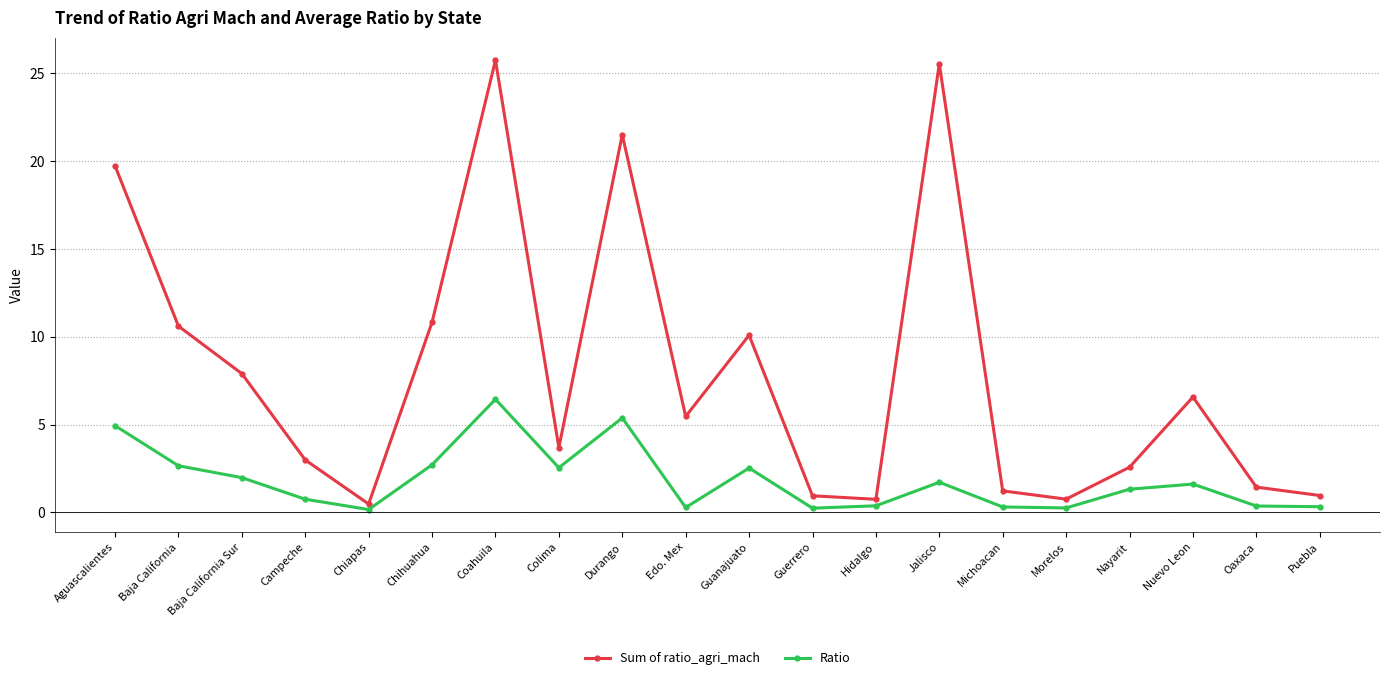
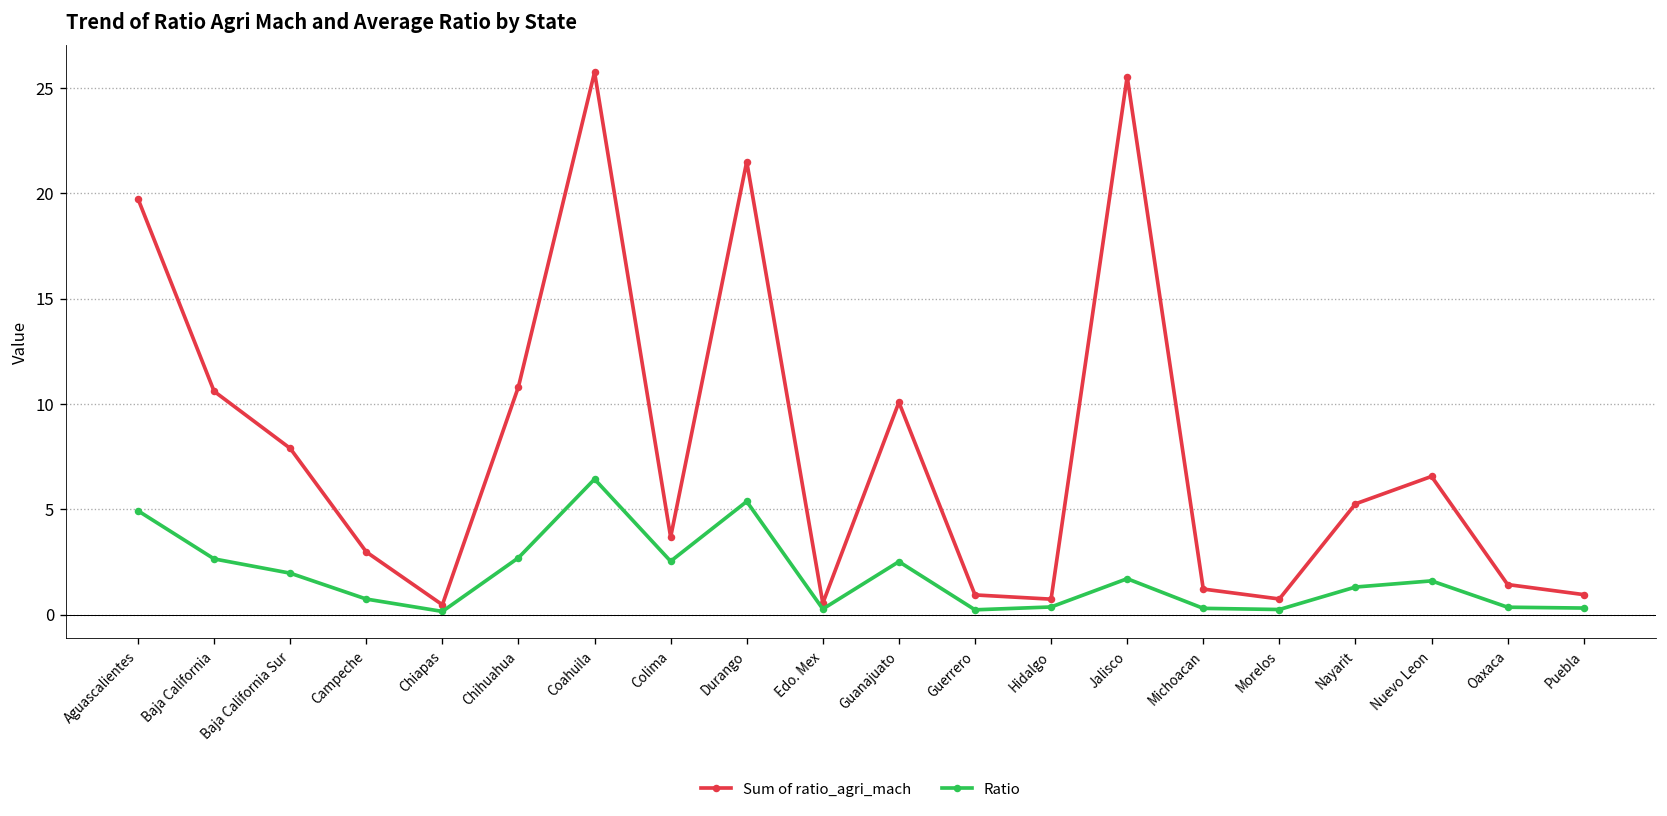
Sum of ratio_agri_mach, Edo. Mex: 5.5 -> 0.5
Sum of ratio_agri_mach, Nayarit: 2.6 -> 5.3
